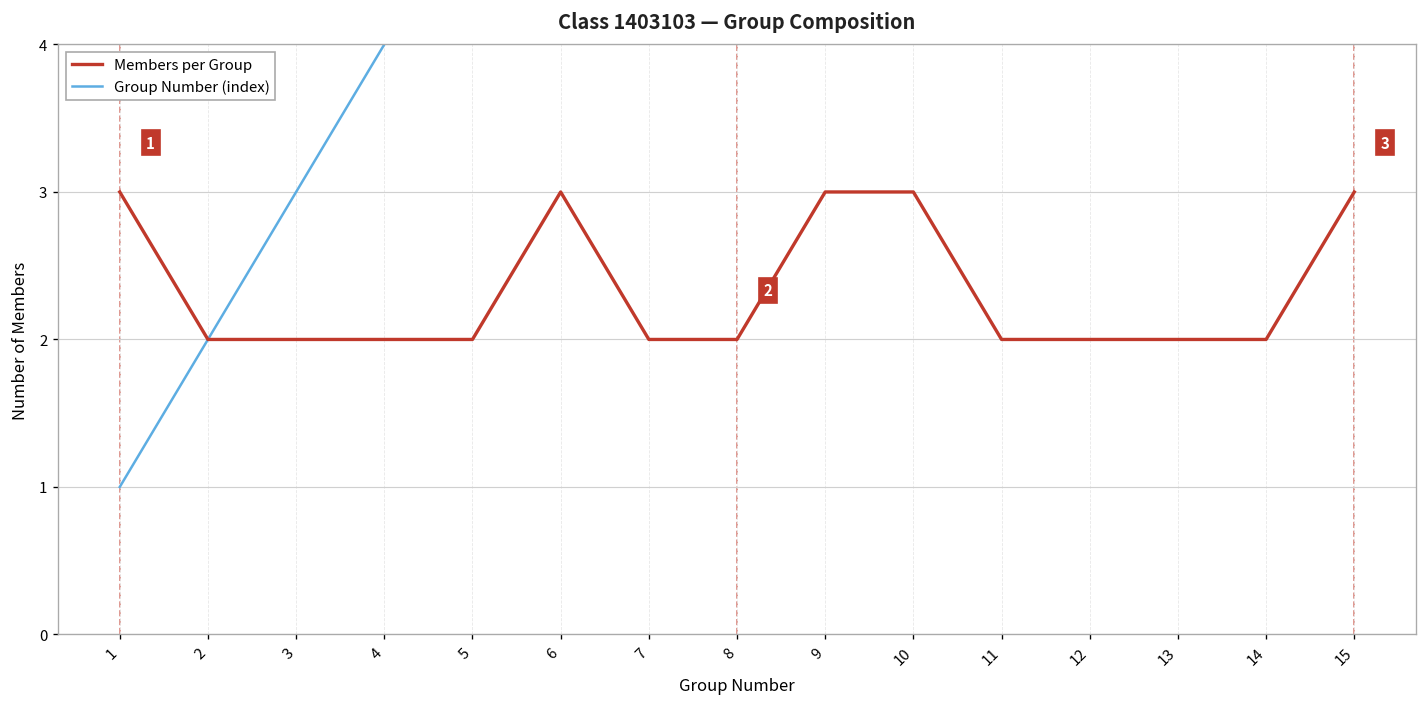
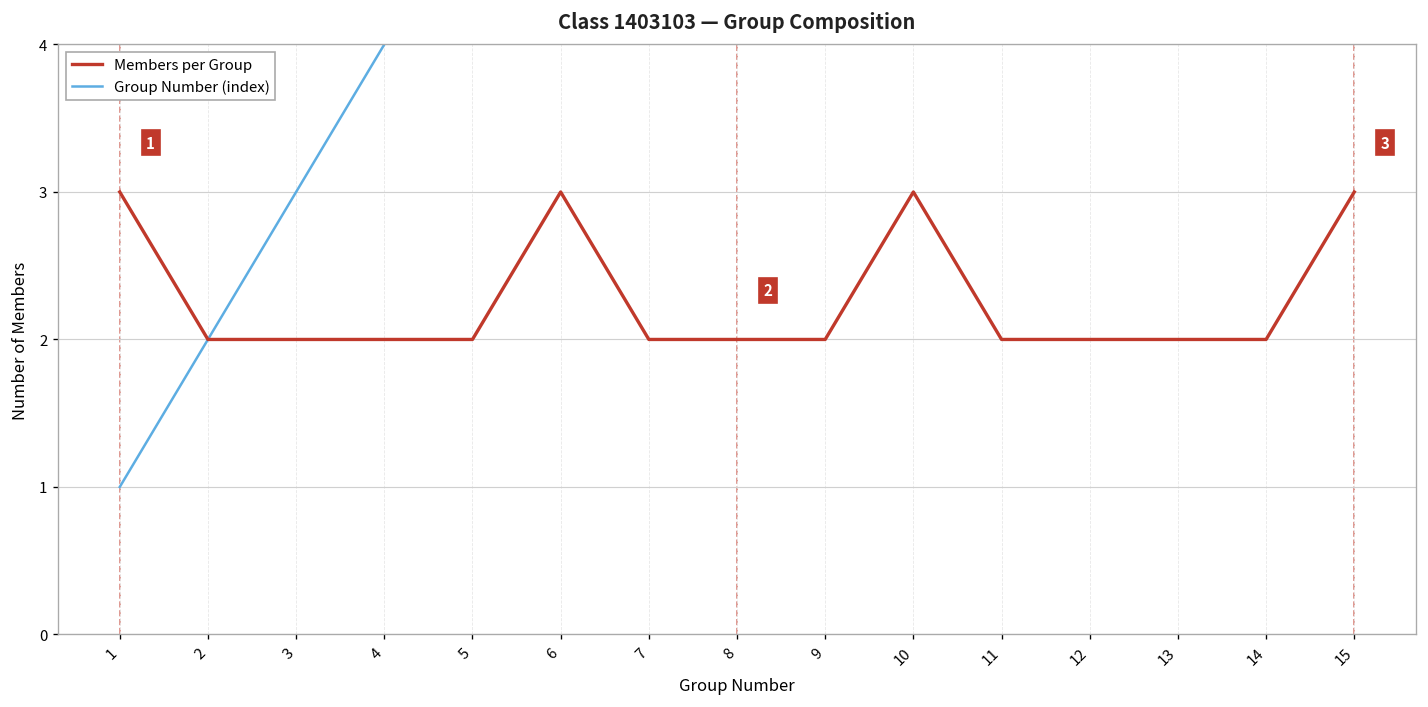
Members per Group, 9: 3 -> 2
